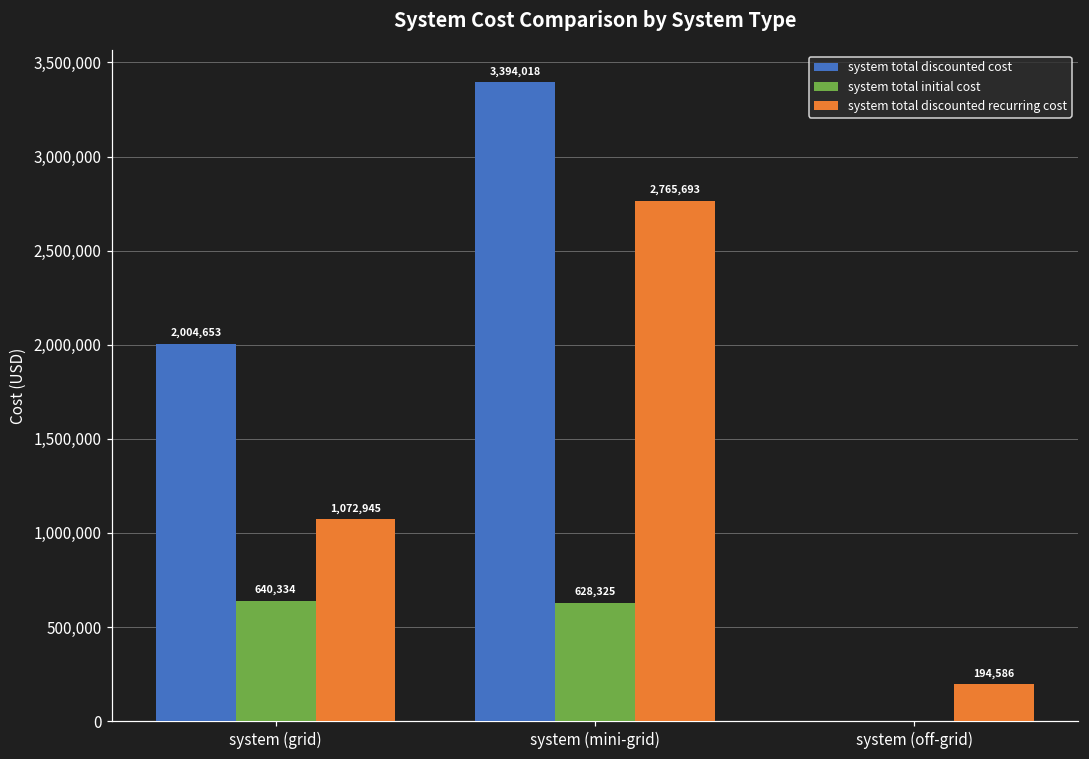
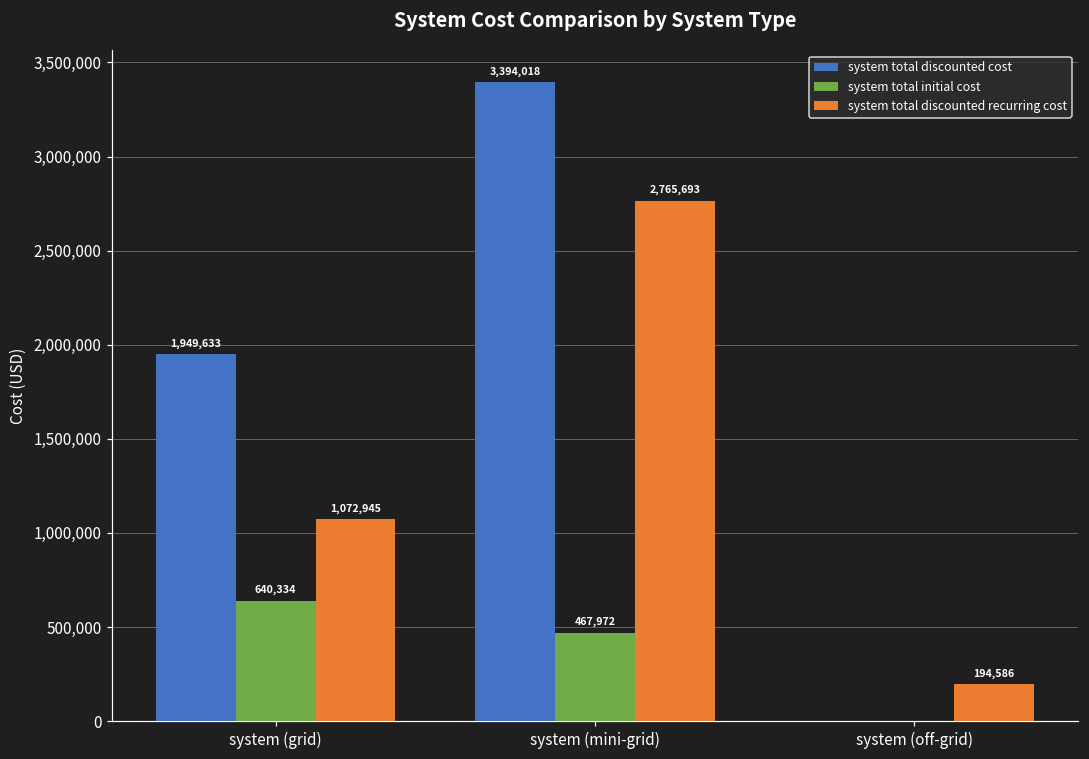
system total discounted cost, system (grid): 2,004,653 -> 1,949,633
system total initial cost, system (mini-grid): 628,325 -> 467,972
